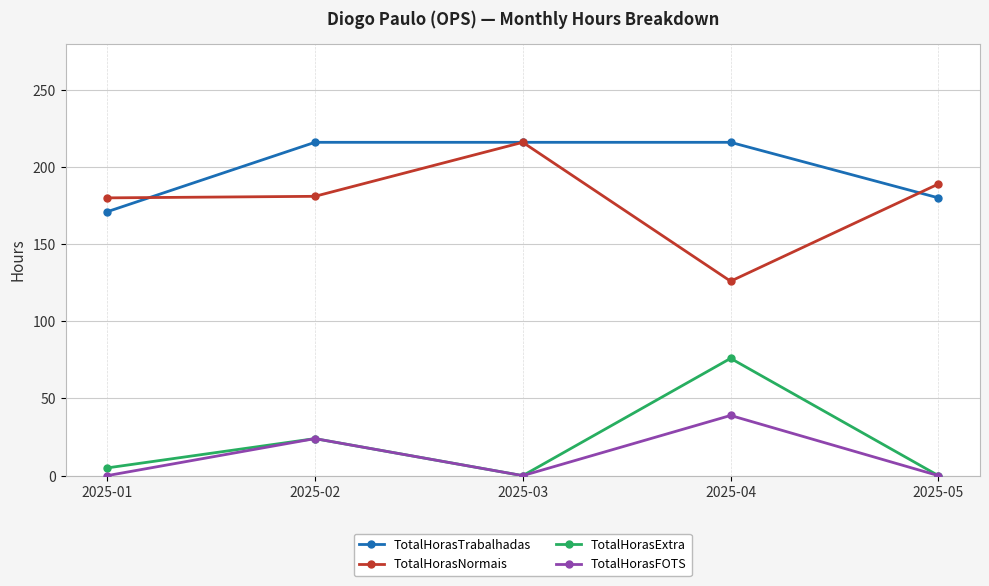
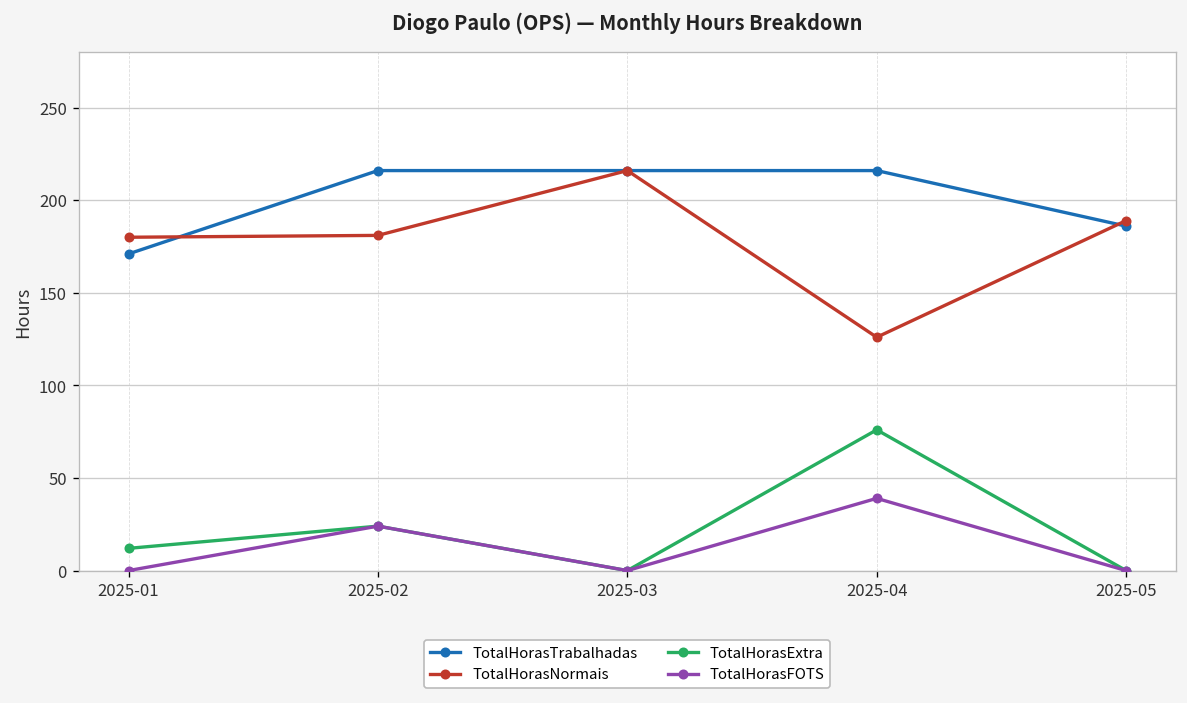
TotalHorasExtra, 2025-01: 5 -> 12
TotalHorasTrabalhadas, 2025-05: 180 -> 186
